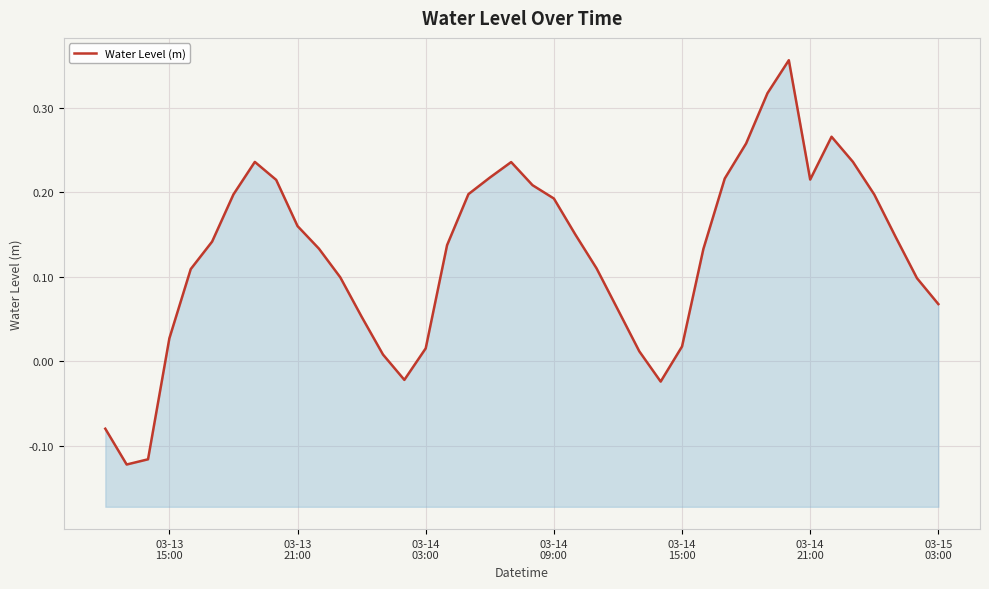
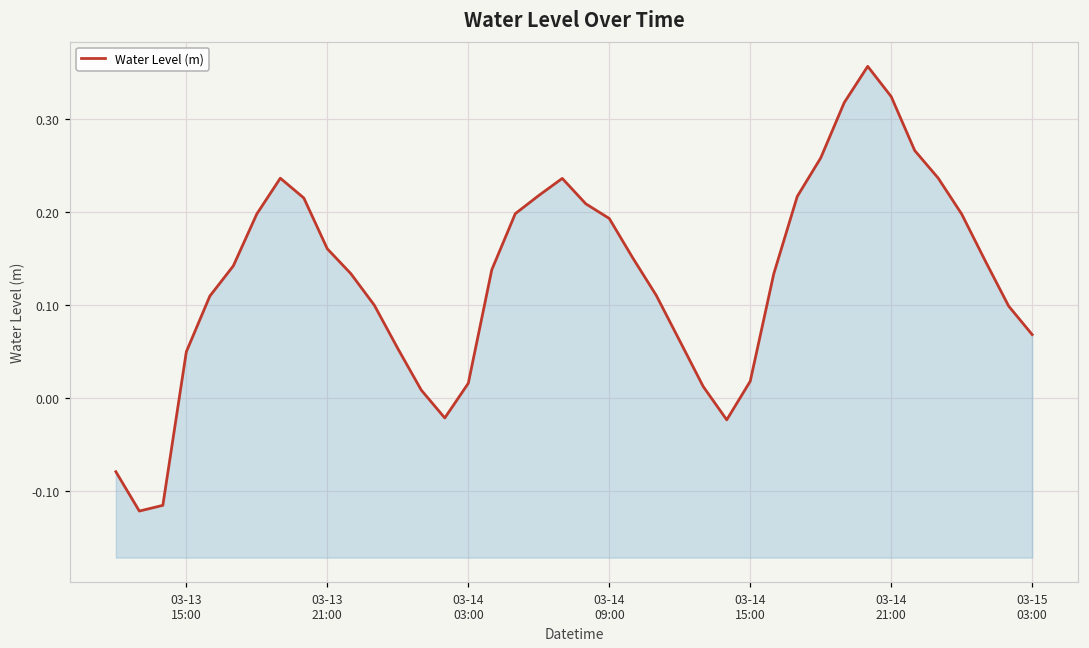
03-13 15:00: 0.03 -> 0.05
03-14 21:00: 0.21 -> 0.32
